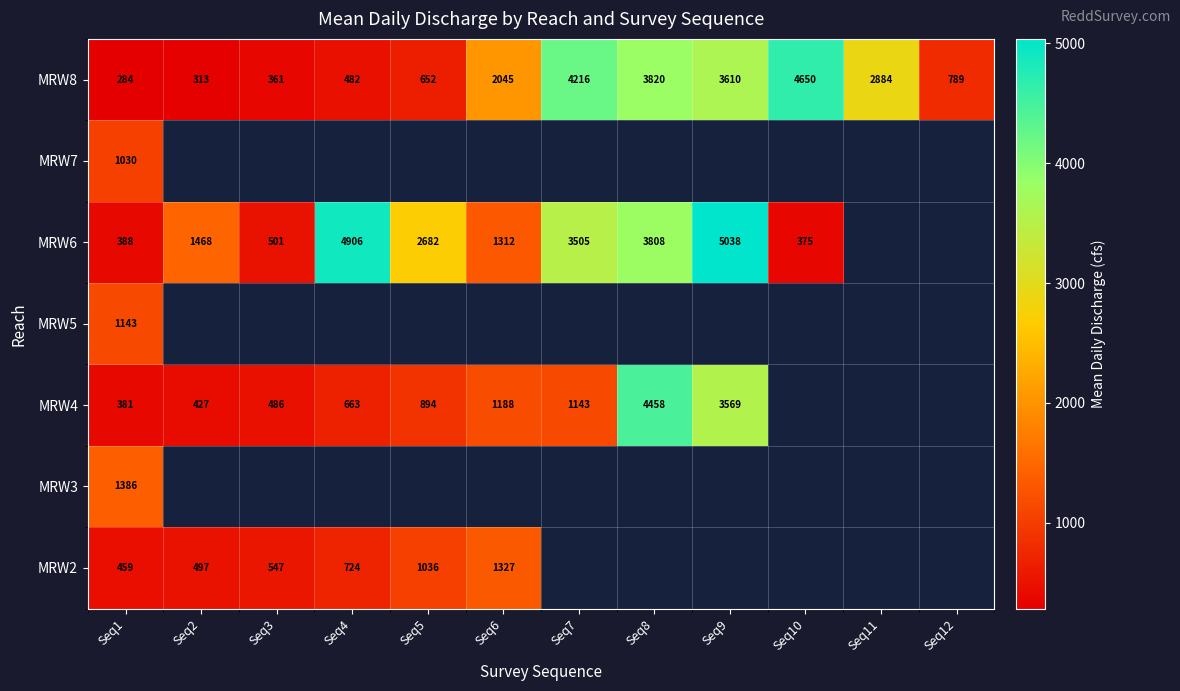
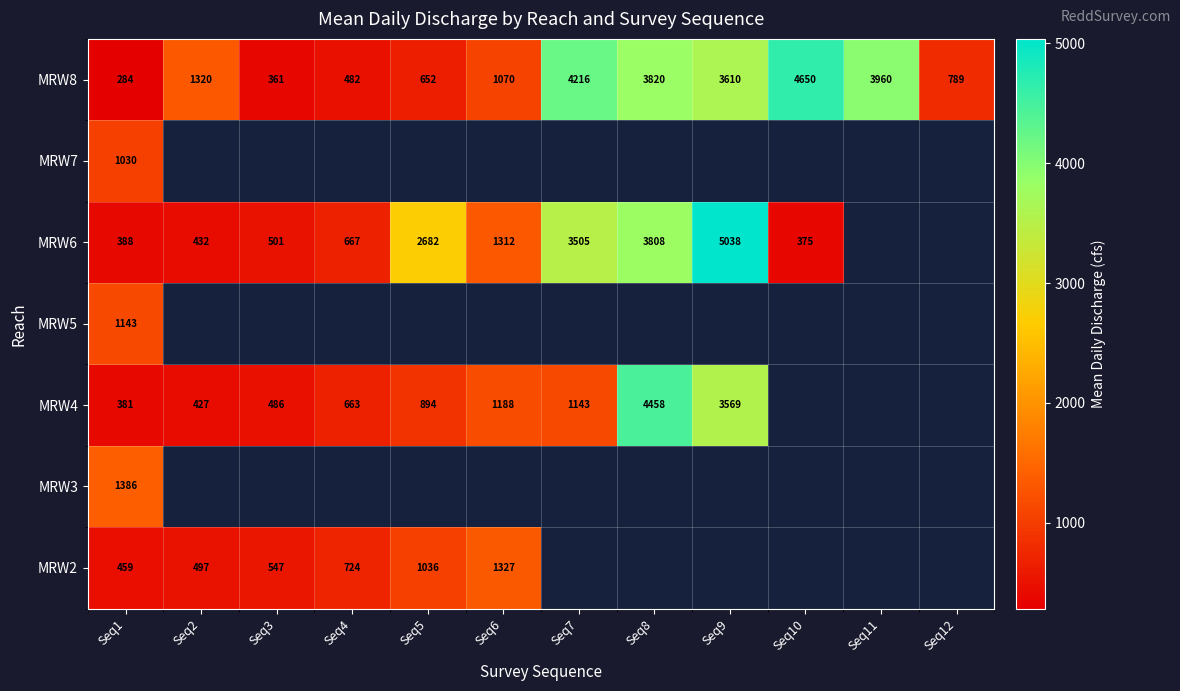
MRW8, Seq2: 313 -> 1320
MRW8, Seq6: 2045 -> 1070
MRW8, Seq11: 2884 -> 3960
MRW6, Seq2: 1468 -> 432
MRW6, Seq4: 4906 -> 667
